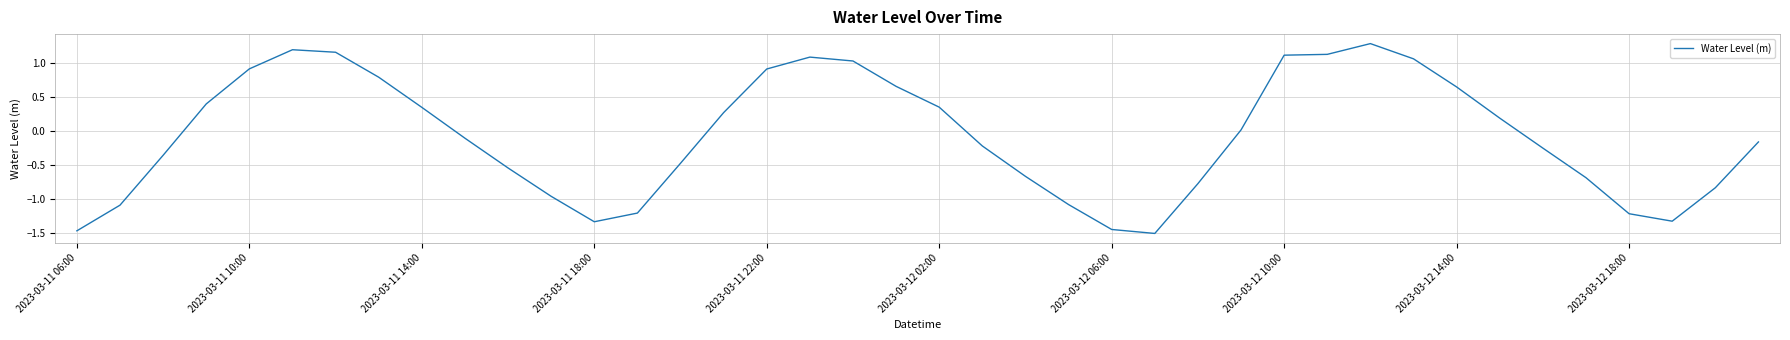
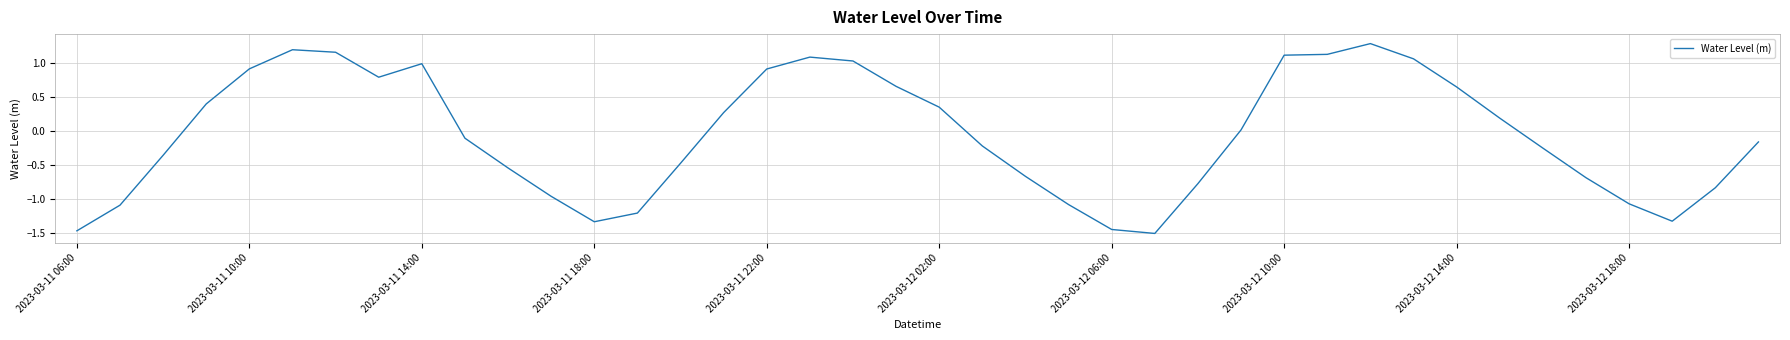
2023-03-11 14:00: 0.3 -> 1.0
2023-03-12 18:00: -1.2 -> -1.1
